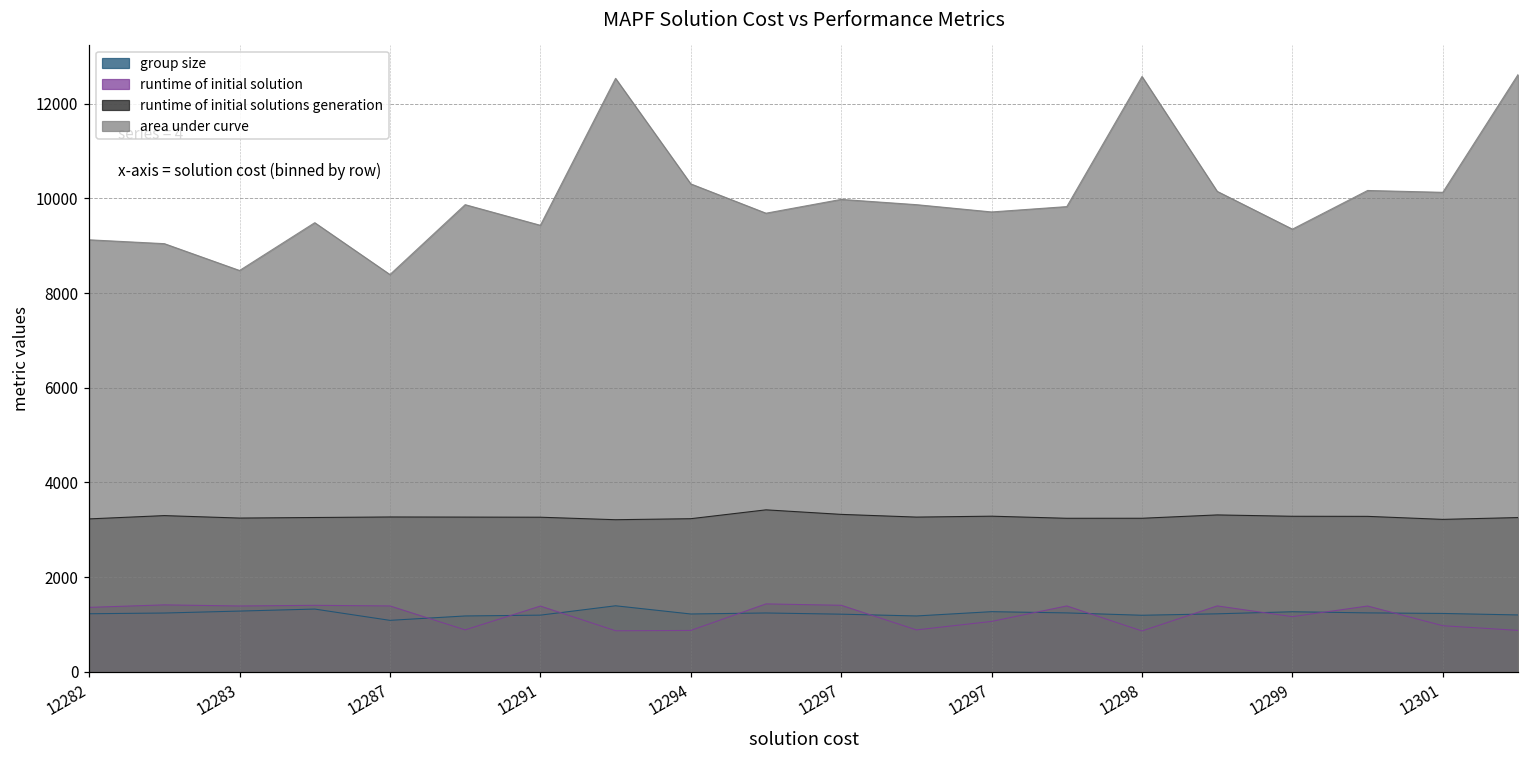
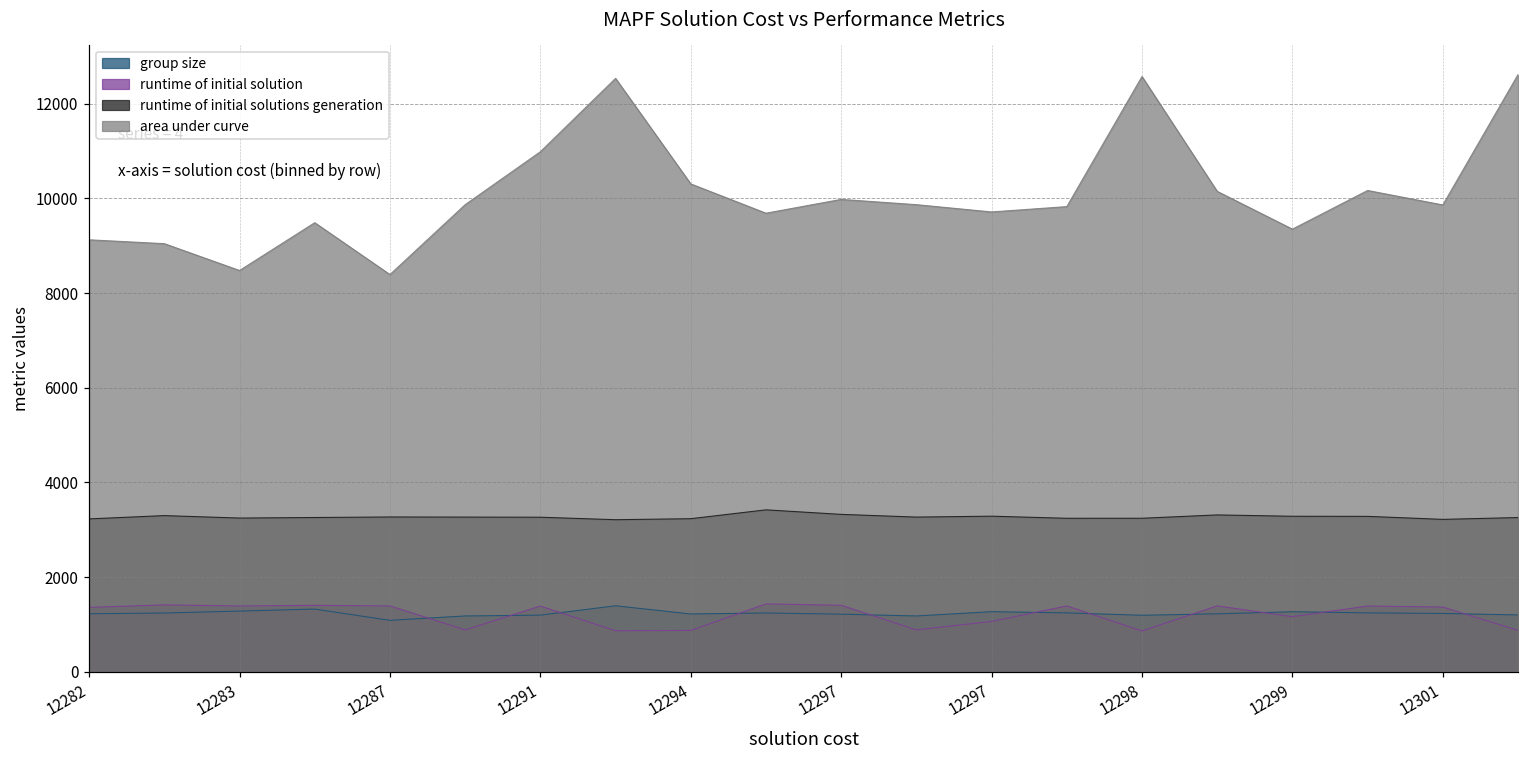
area under curve, 12291: 9400 -> 11000
runtime of initial solution, 12301: 1000 -> 1400
area under curve, 12301: 10100 -> 9900
